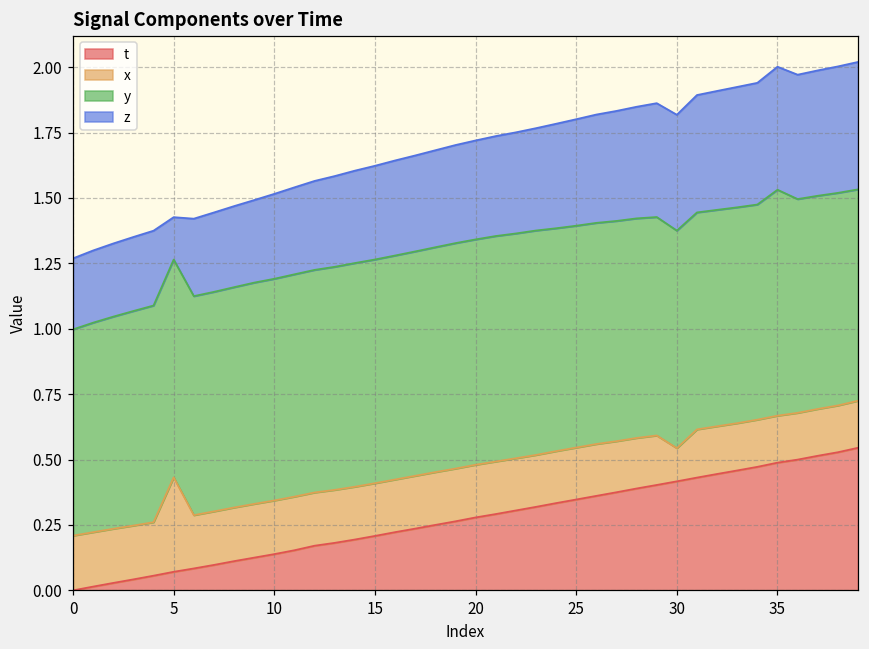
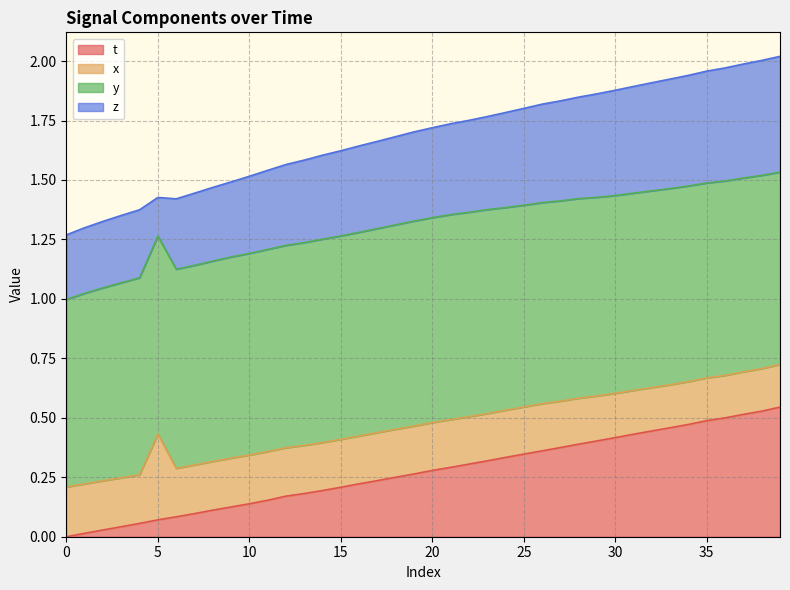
x, 30: 0.13 -> 0.19
y, 35: 0.86 -> 0.82
